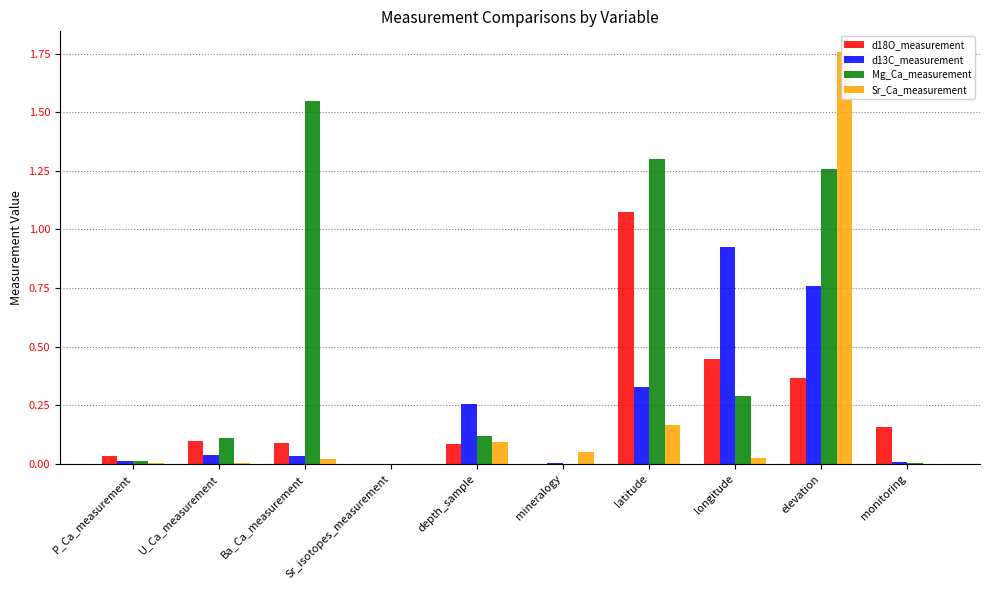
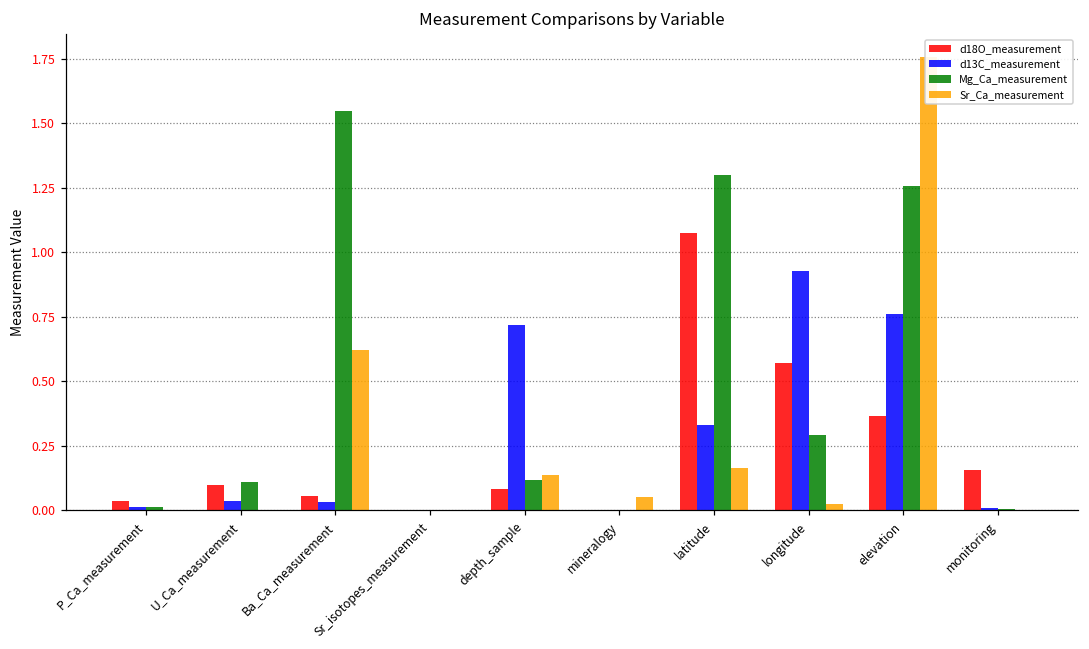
d18O_measurement, Ba_Ca_measurement: 0.09 -> 0.05
Sr_Ca_measurement, Ba_Ca_measurement: 0.02 -> 0.62
d13C_measurement, depth_sample: 0.26 -> 0.72
Sr_Ca_measurement, depth_sample: 0.09 -> 0.14
d18O_measurement, longitude: 0.45 -> 0.57
